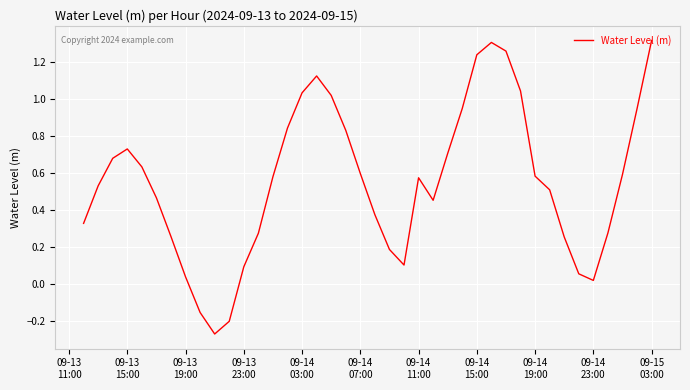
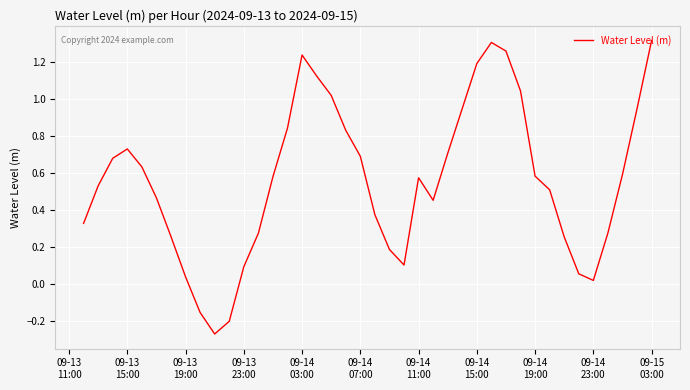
09-14 03:00: 1.03 -> 1.24
09-14 07:00: 0.60 -> 0.69
09-14 15:00: 1.24 -> 1.19
